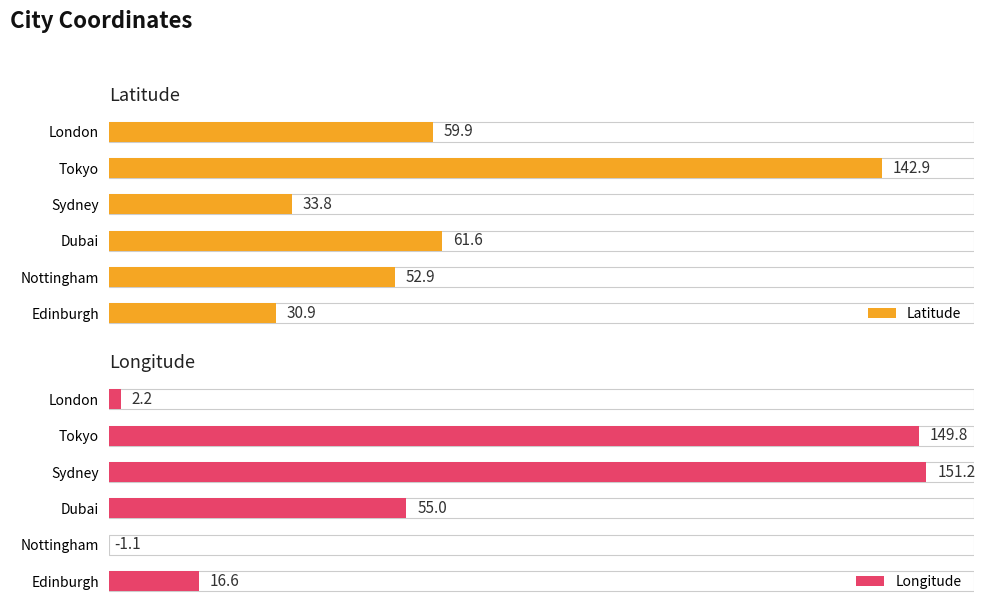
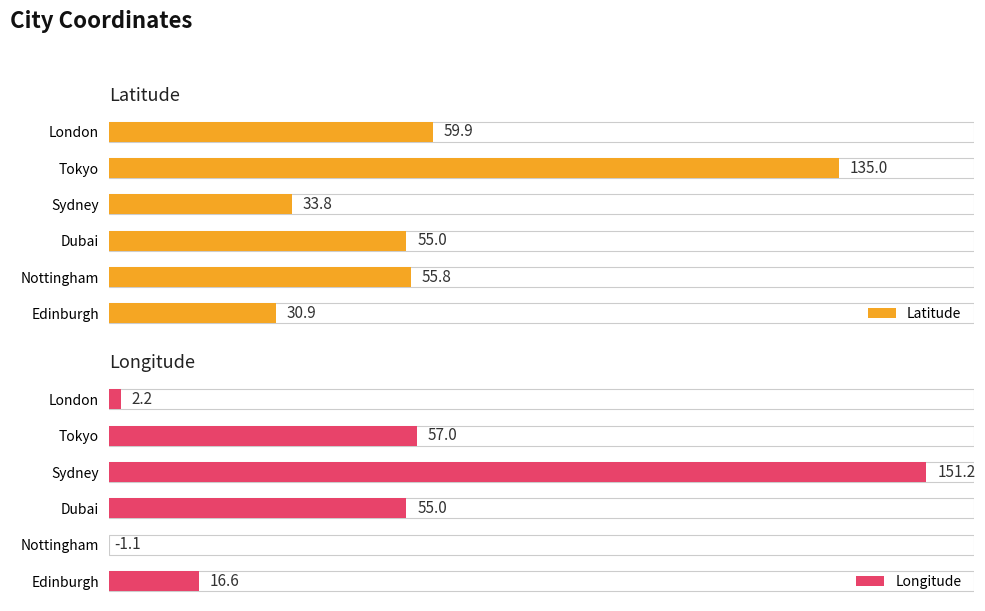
Latitude, Latitude, Tokyo: 142.9 -> 135.0
Latitude, Latitude, Dubai: 61.6 -> 55.0
Latitude, Latitude, Nottingham: 52.9 -> 55.8
Longitude, Longitude, Tokyo: 149.8 -> 57.0
